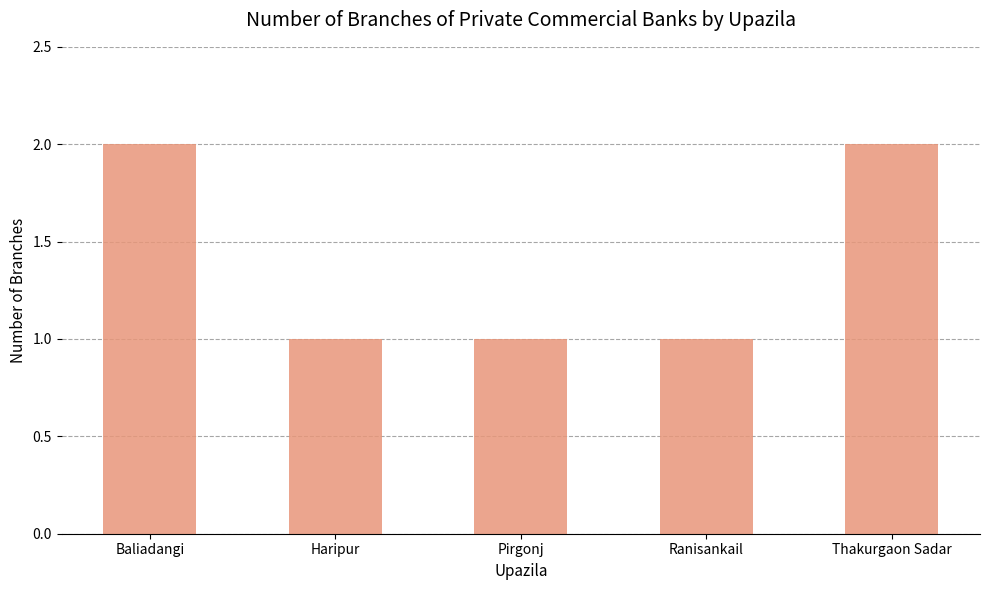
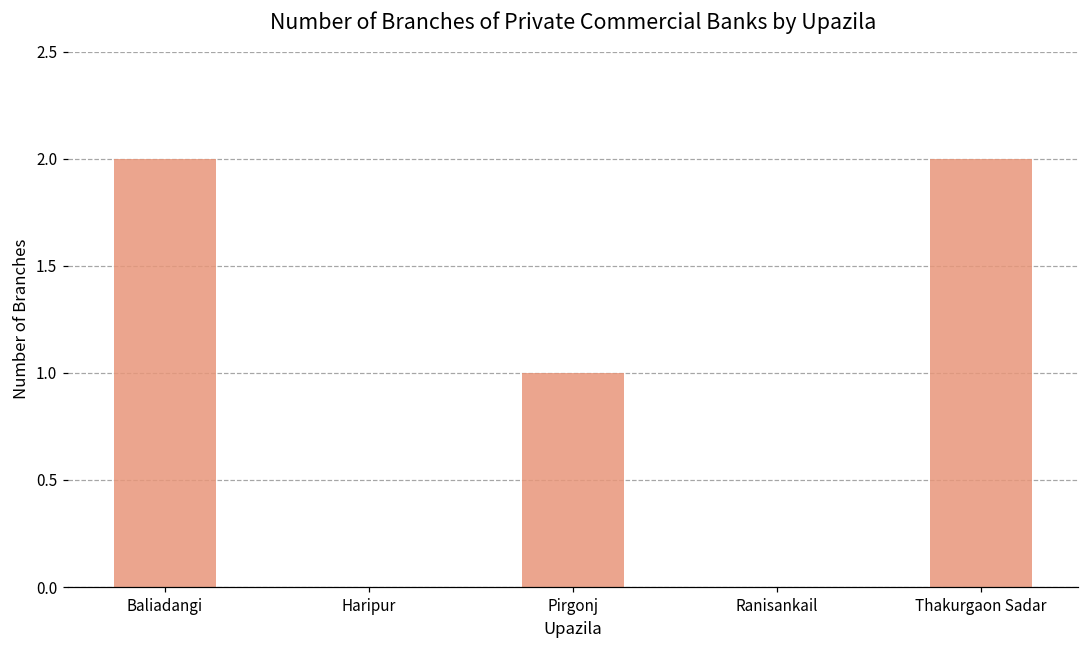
Haripur: 1 -> 0
Ranisankail: 1 -> 0
